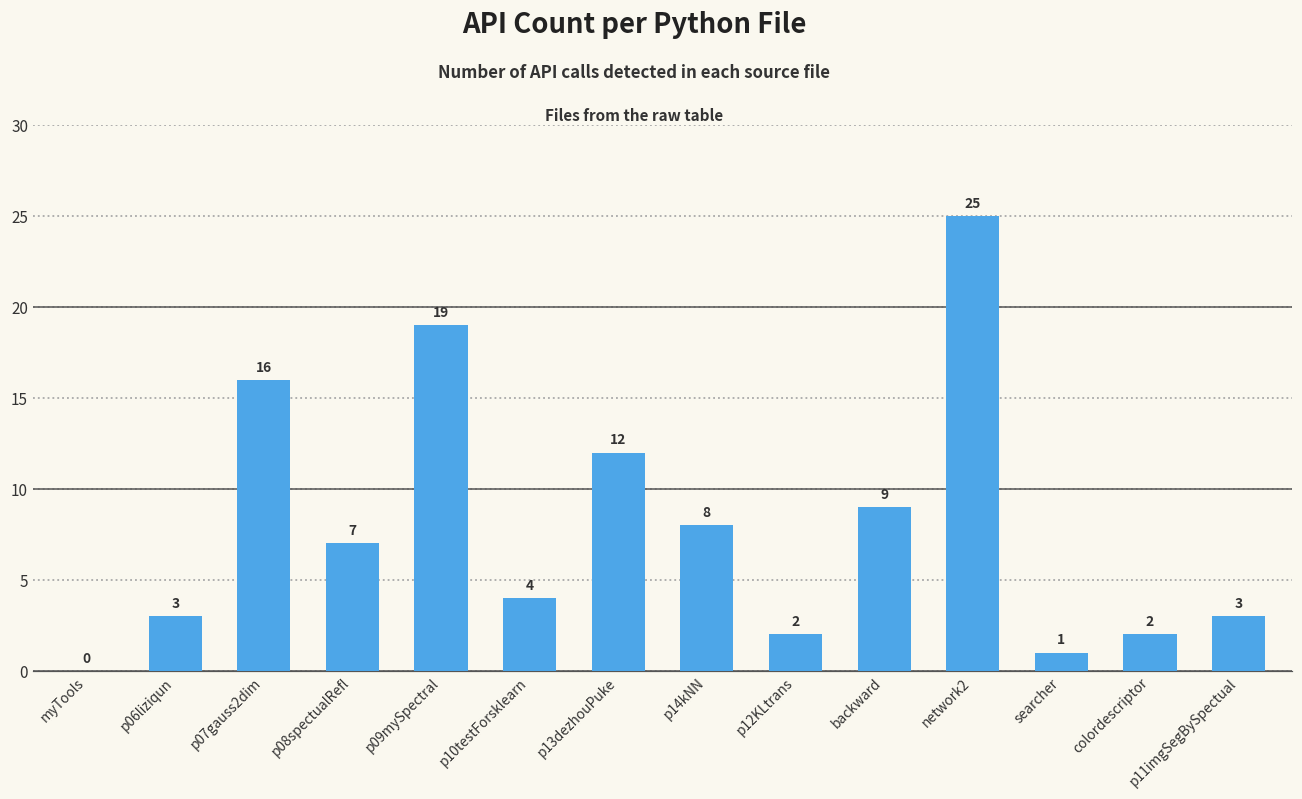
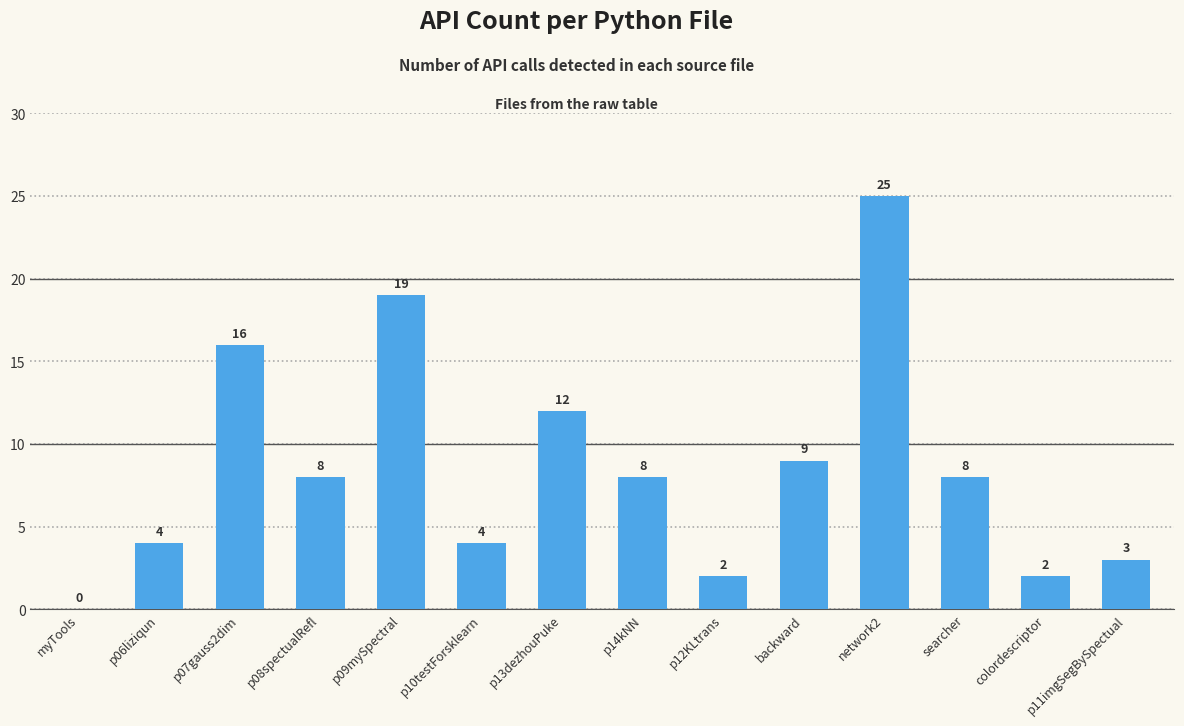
p06liziqun: 3 -> 4
p08spectualRefl: 7 -> 8
searcher: 1 -> 8
